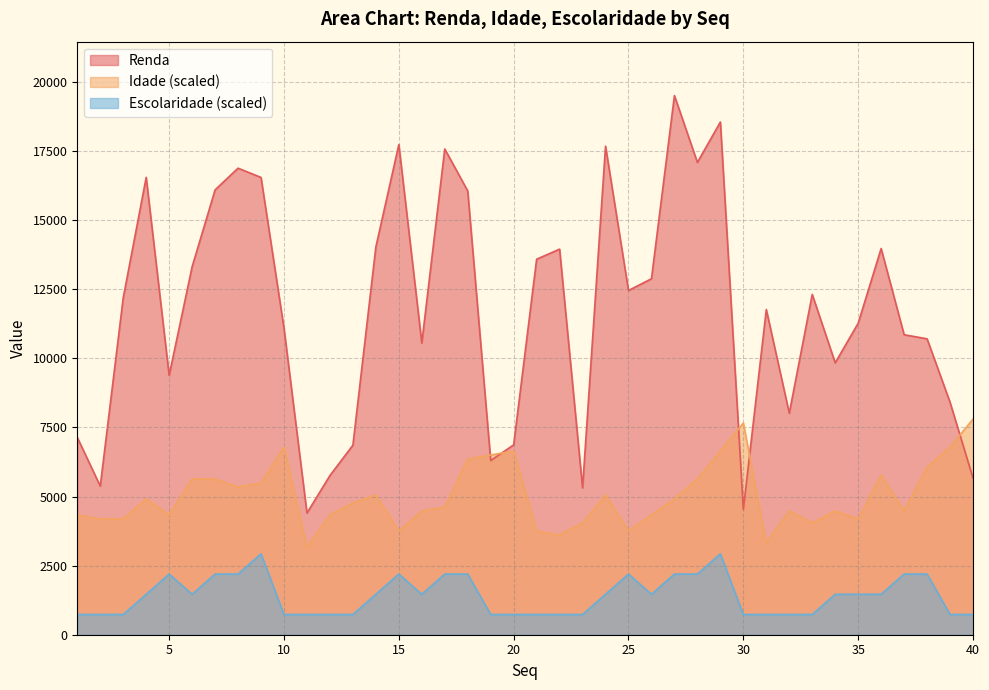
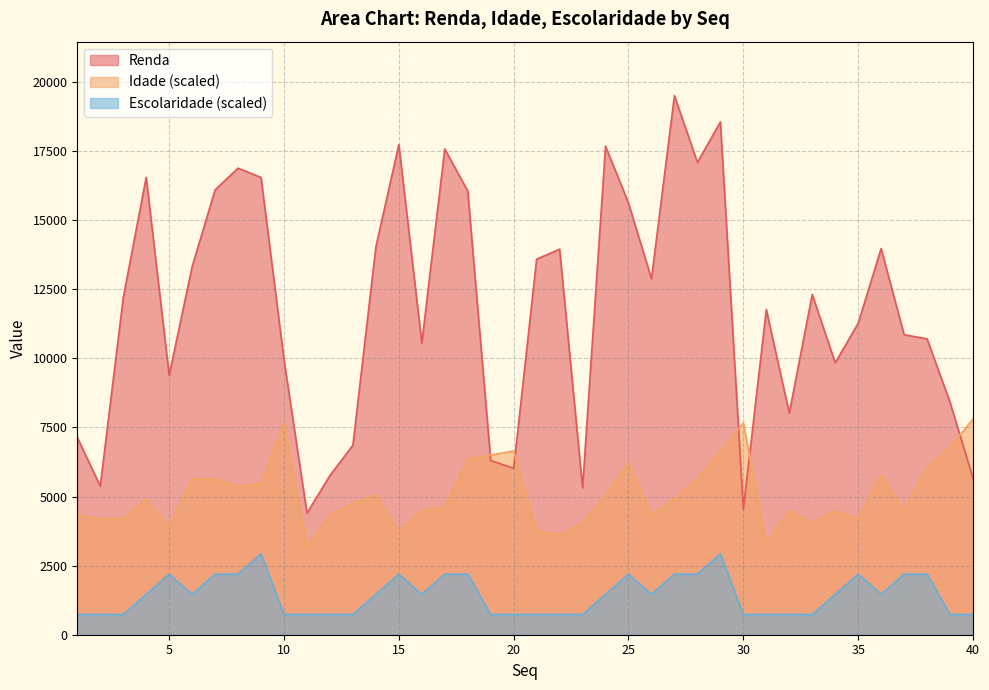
Idade (scaled), 5: 4300 -> 3900
Renda, 10: 11100 -> 10000
Idade (scaled), 10: 6800 -> 7700
Renda, 20: 6900 -> 6000
Renda, 25: 12500 -> 15600
Idade (scaled), 25: 3800 -> 6200
Escolaridade (scaled), 35: 1500 -> 2200
